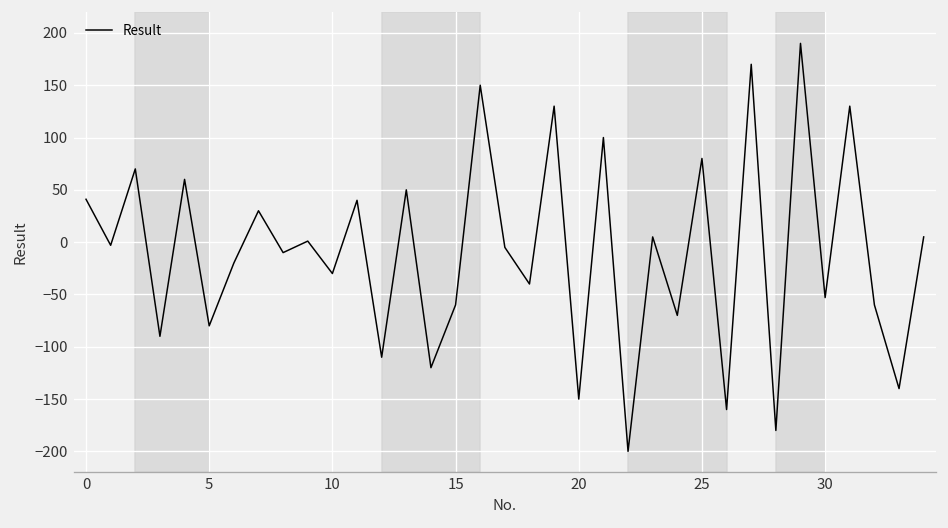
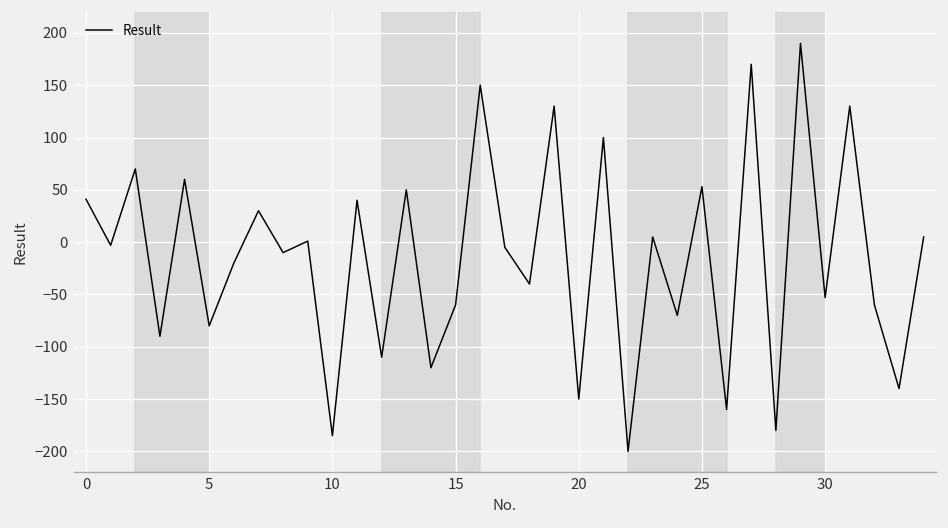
10: -30 -> -190
25: 80 -> 50
